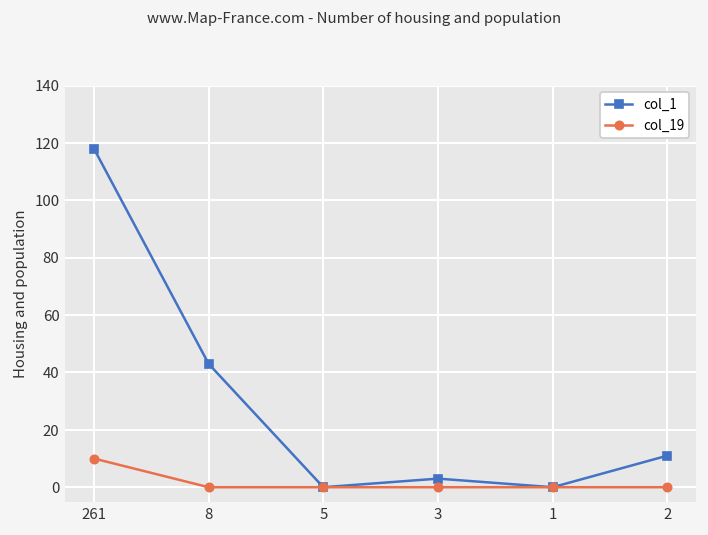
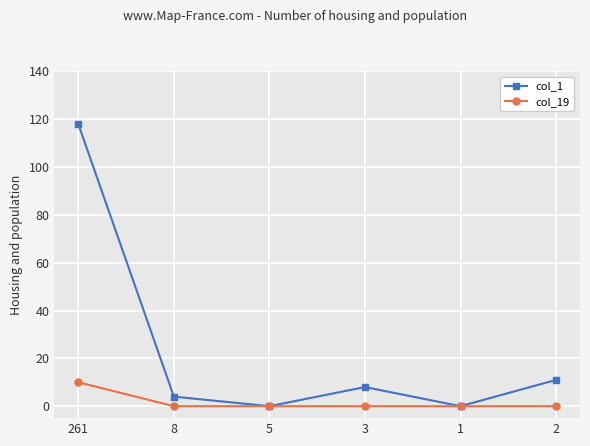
col_1, 8: 43 -> 4
col_1, 3: 3 -> 8
